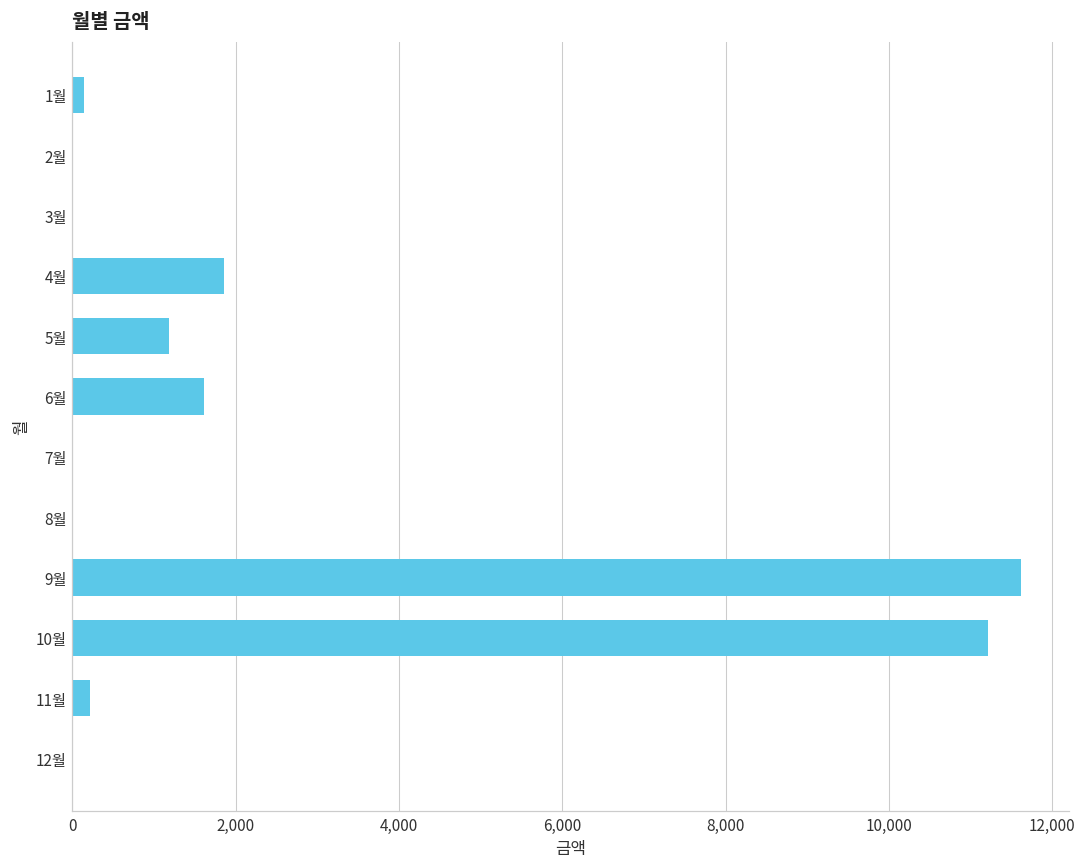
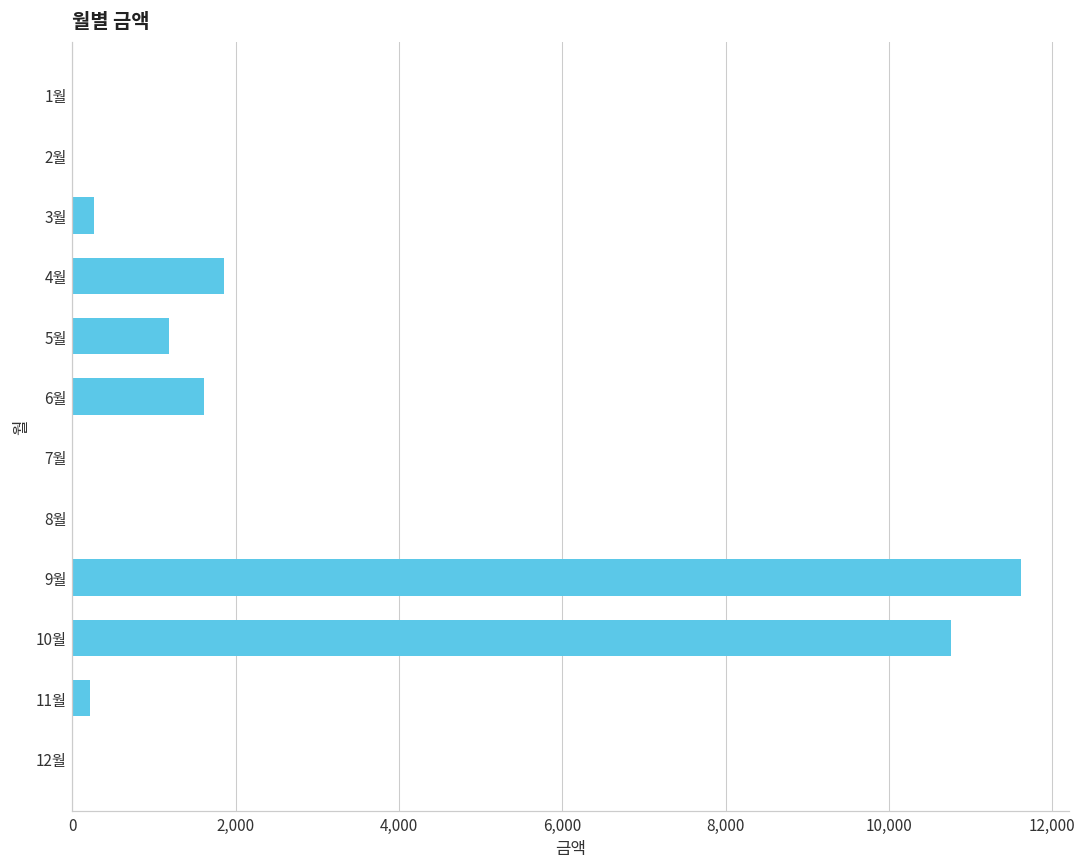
1월: 200 -> 0
3월: 0 -> 300
10월: 11,200 -> 10,800
